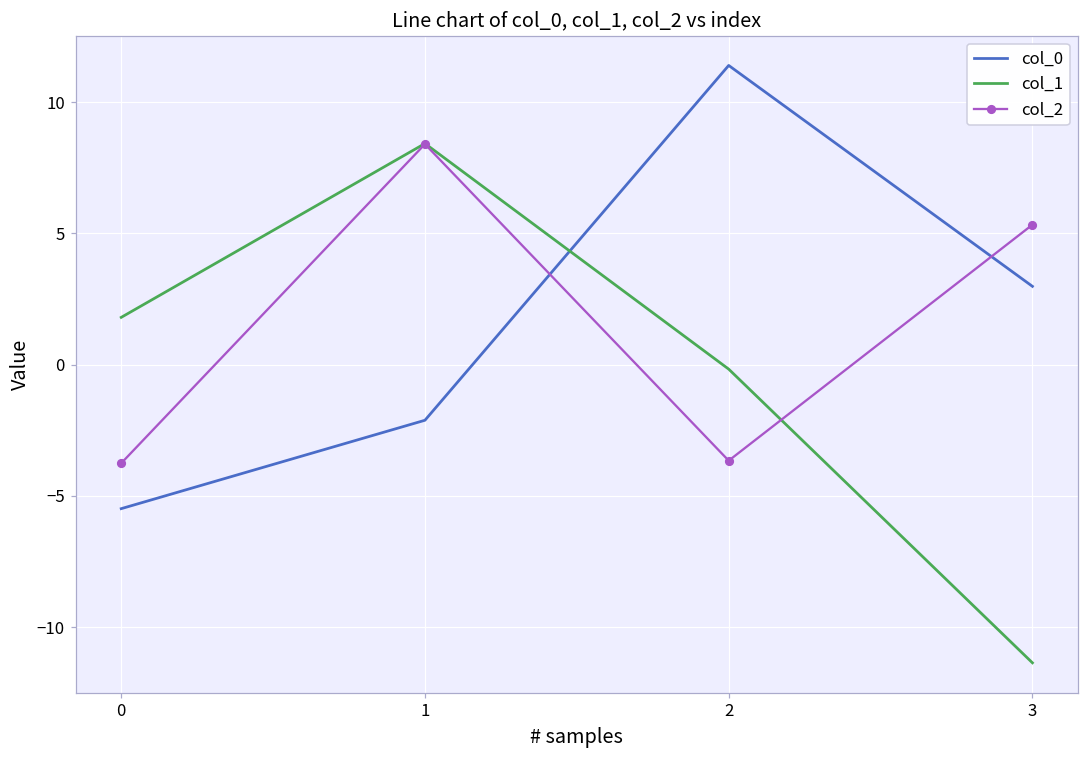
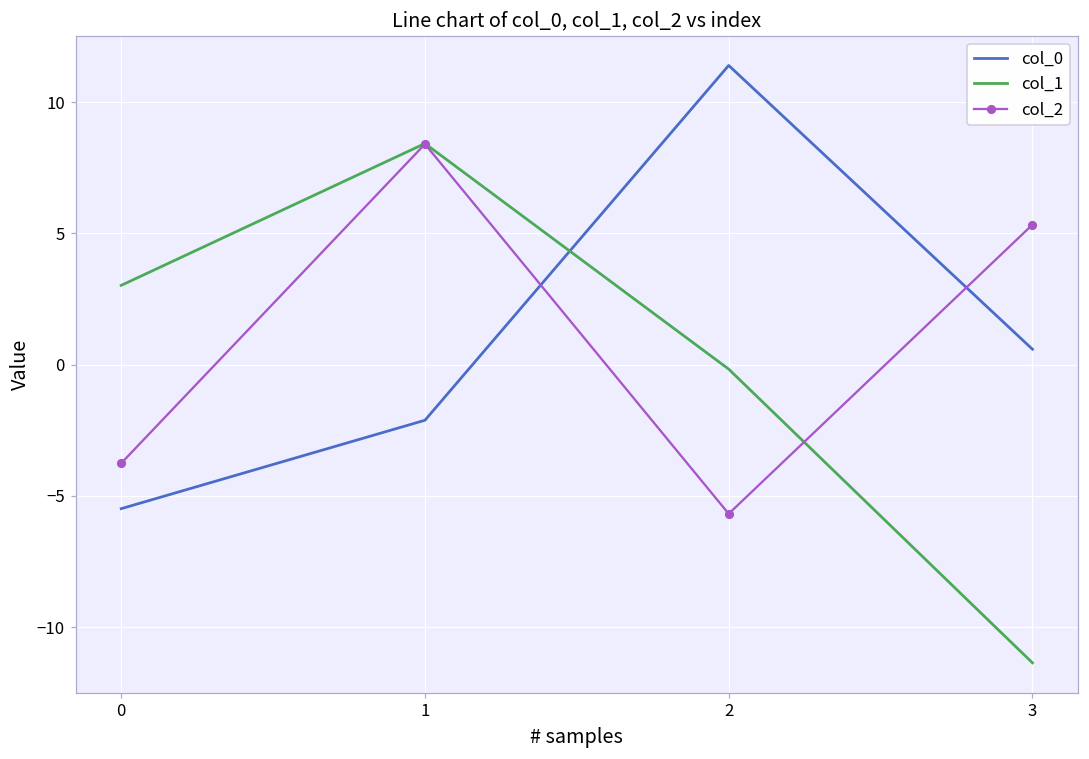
col_1, 0: 1.8 -> 3.0
col_2, 2: -3.7 -> -5.7
col_0, 3: 3.0 -> 0.6
